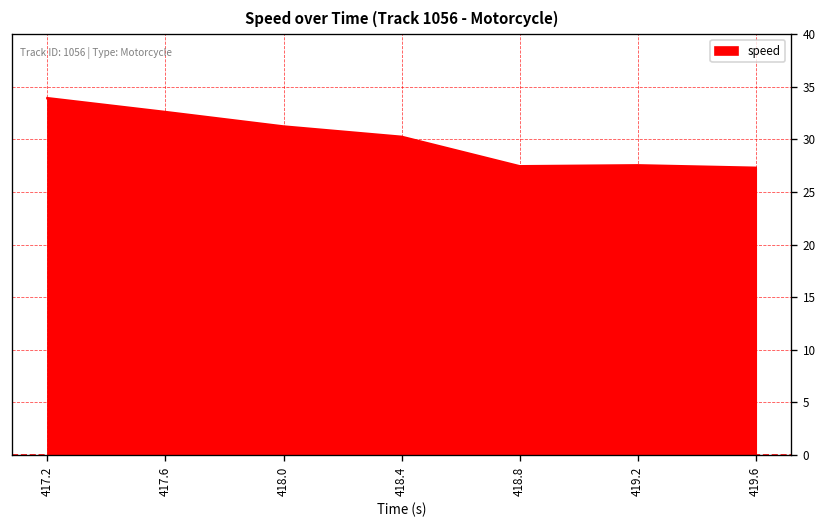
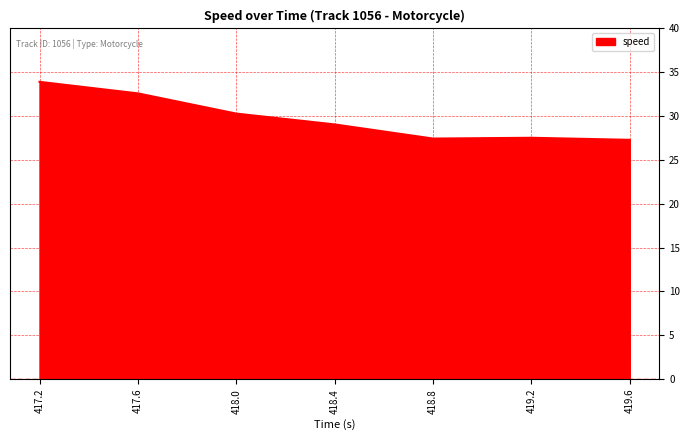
418.0: 31 -> 30
418.4: 30 -> 29
